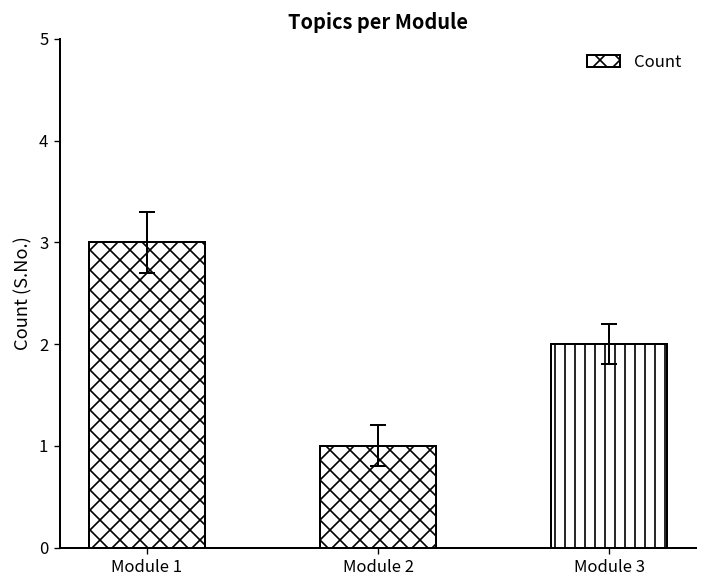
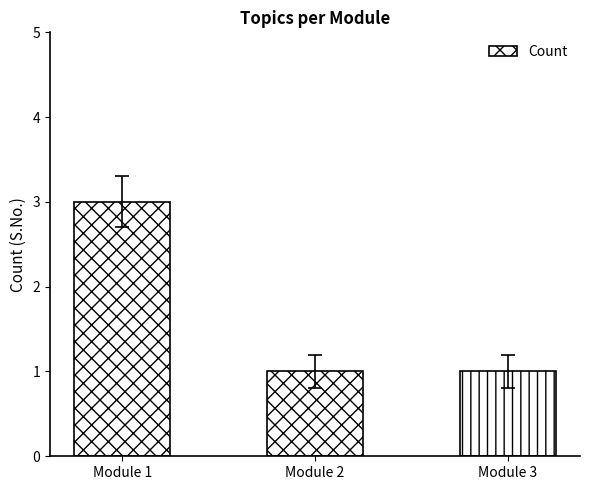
Count, Module 3: 2 -> 1
